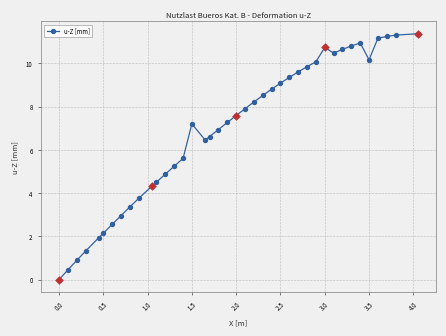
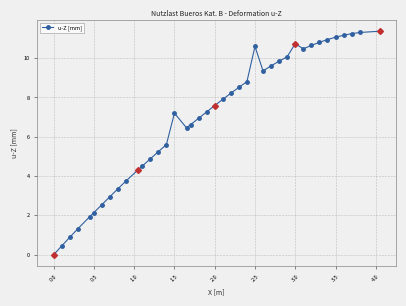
u-Z [mm], 2.5: 9.1 -> 10.6
u-Z [mm], 3.5: 10.2 -> 11.1
